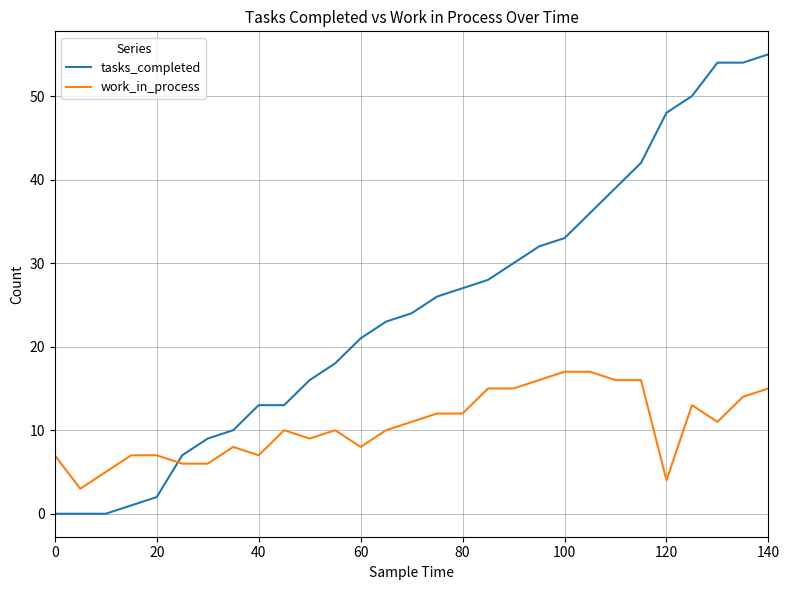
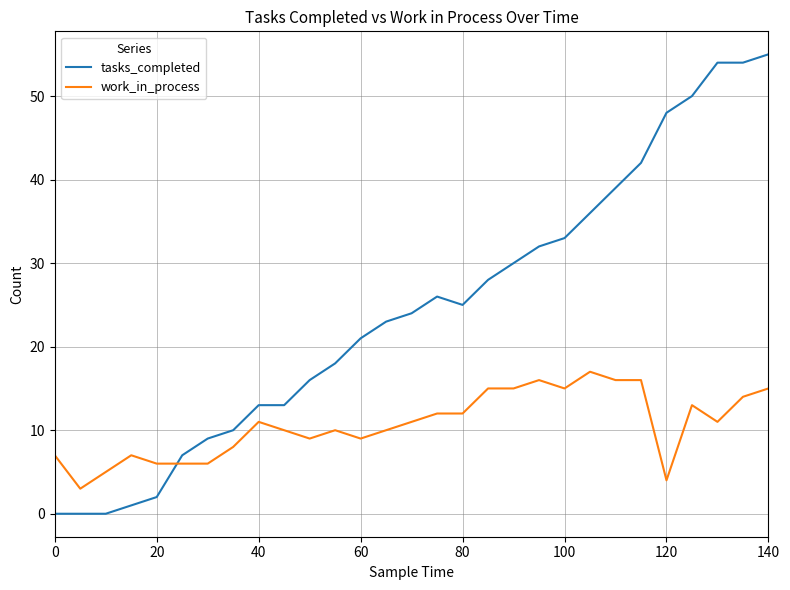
work_in_process, 20: 7 -> 6
work_in_process, 40: 7 -> 11
work_in_process, 60: 8 -> 9
tasks_completed, 80: 27 -> 25
work_in_process, 100: 17 -> 15
